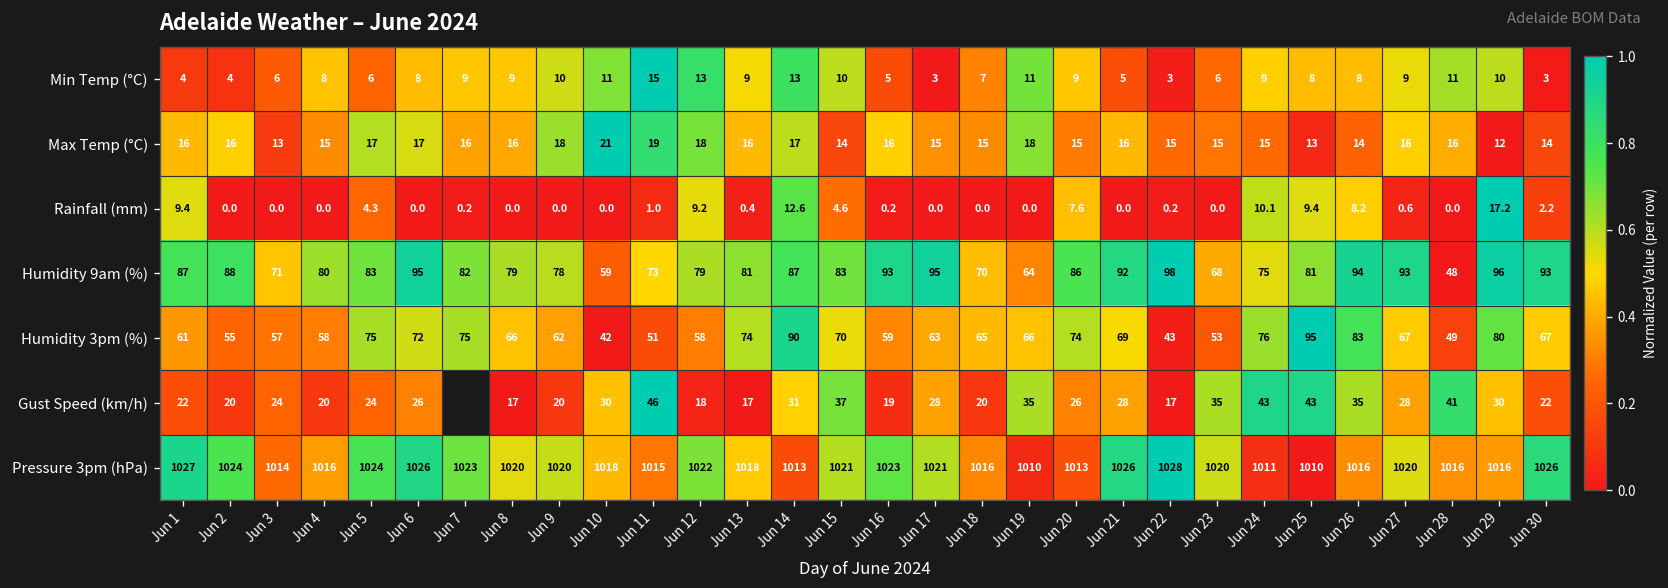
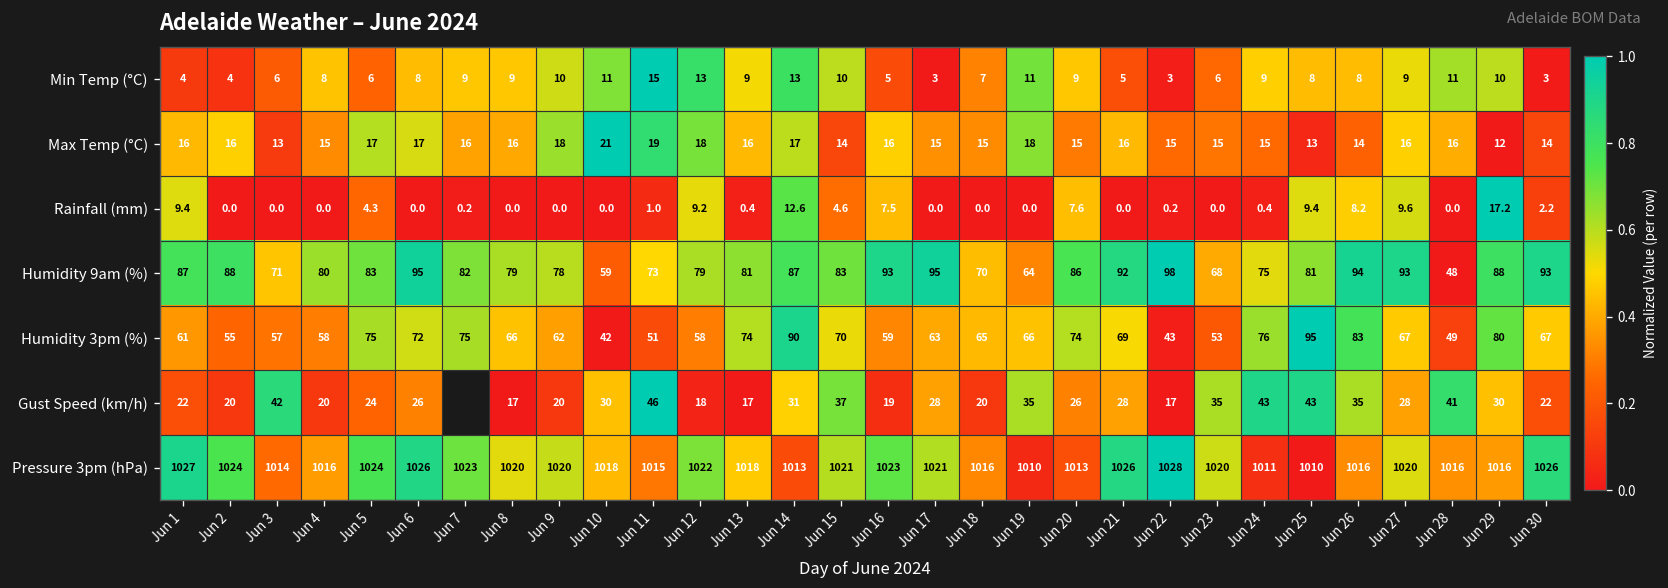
Rainfall (mm), Jun 16: 0.2 -> 7.5
Rainfall (mm), Jun 24: 10.1 -> 0.4
Rainfall (mm), Jun 27: 0.6 -> 9.6
Humidity 9am (%), Jun 29: 96 -> 88
Gust Speed (km/h), Jun 3: 24 -> 42
